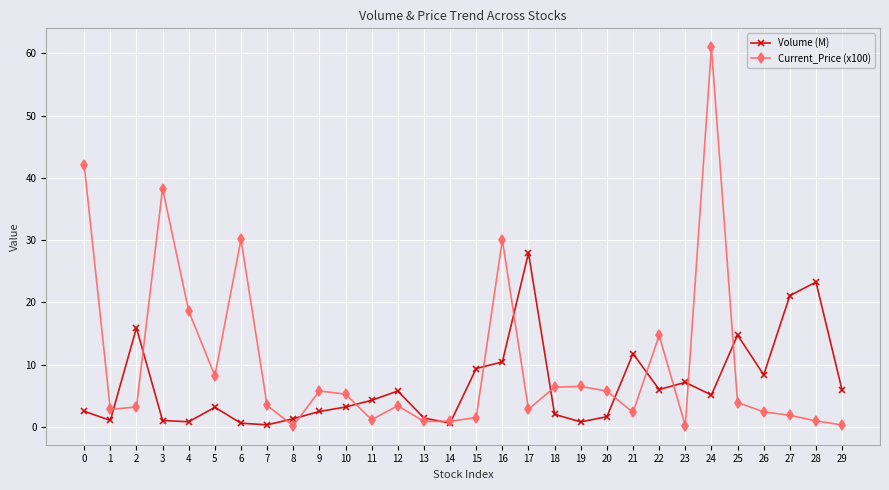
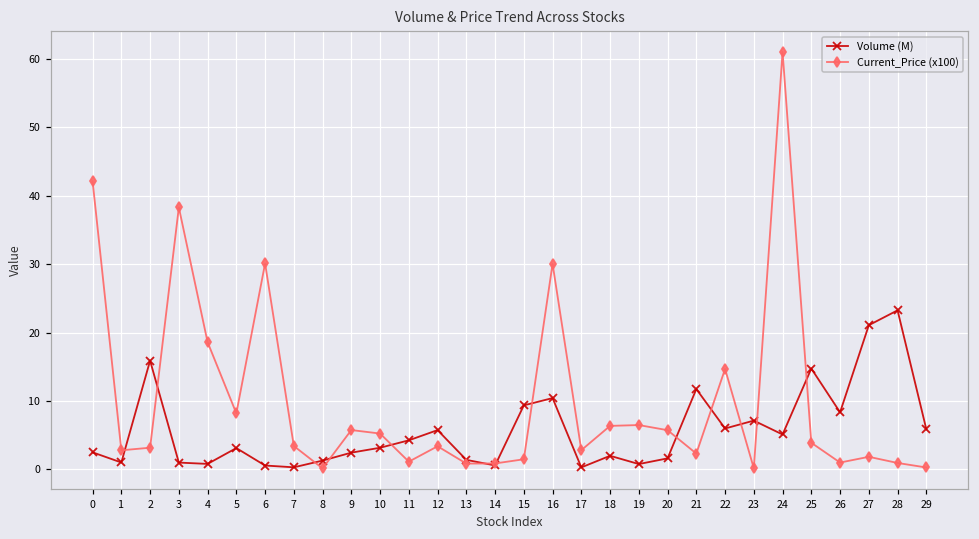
Volume (M), 17: 28 -> 0
Current_Price (x100), 26: 2 -> 1
